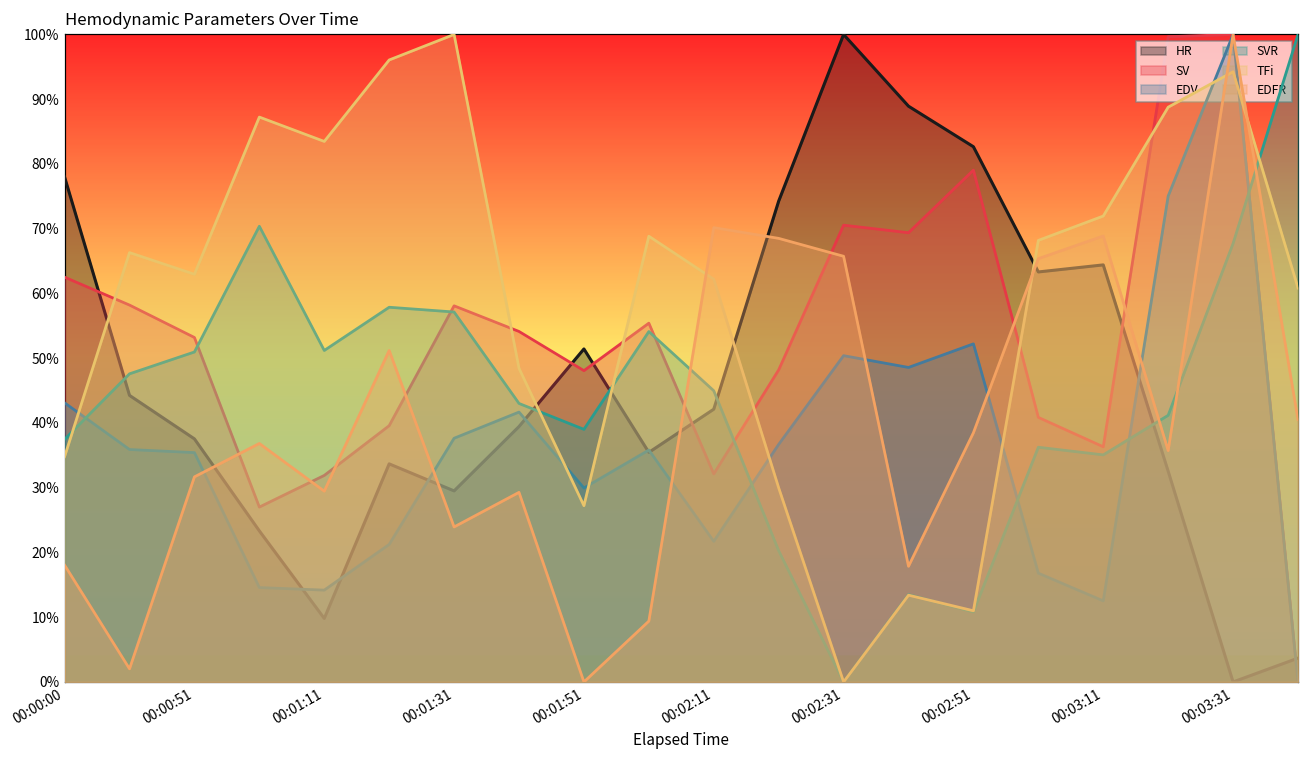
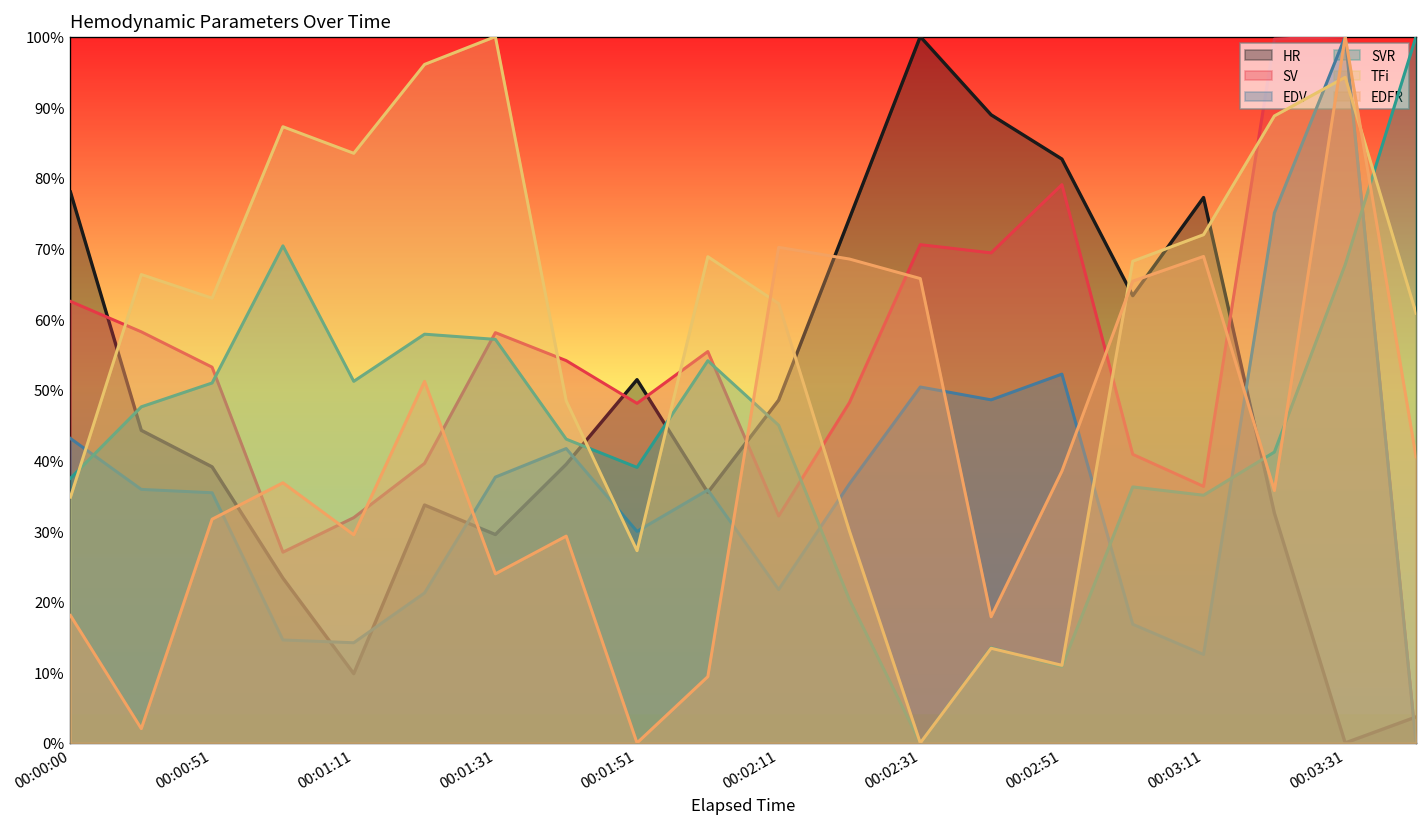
HR, 00:00:51: 38% -> 39%
HR, 00:02:11: 42% -> 49%
HR, 00:03:11: 64% -> 77%
